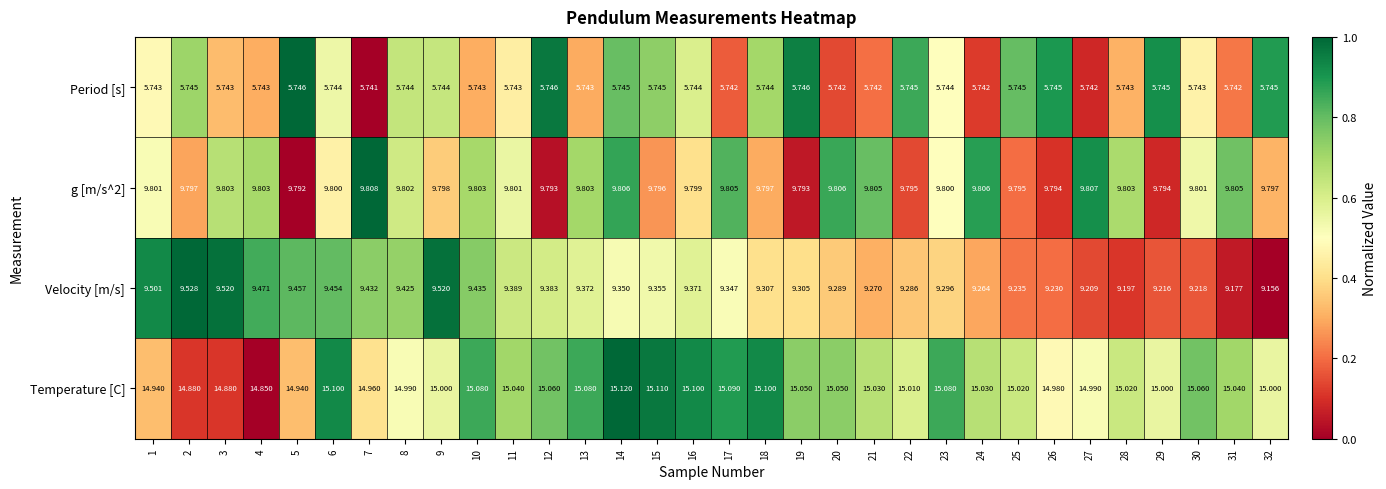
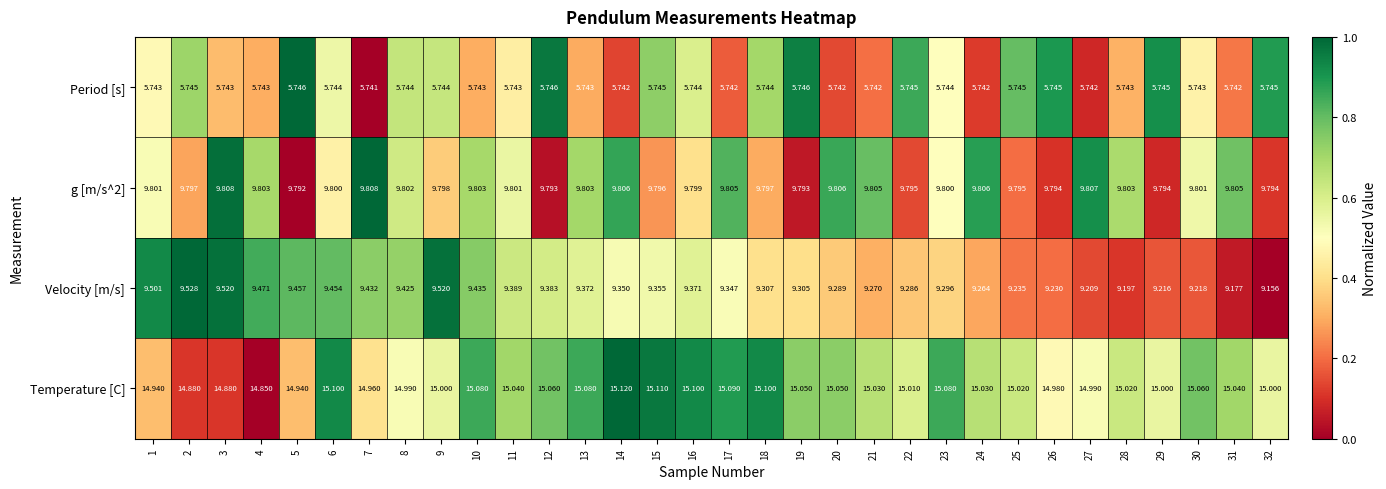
Period [s], 14: 5.745 -> 5.742
g [m/s^2], 3: 9.803 -> 9.808
g [m/s^2], 32: 9.797 -> 9.794
